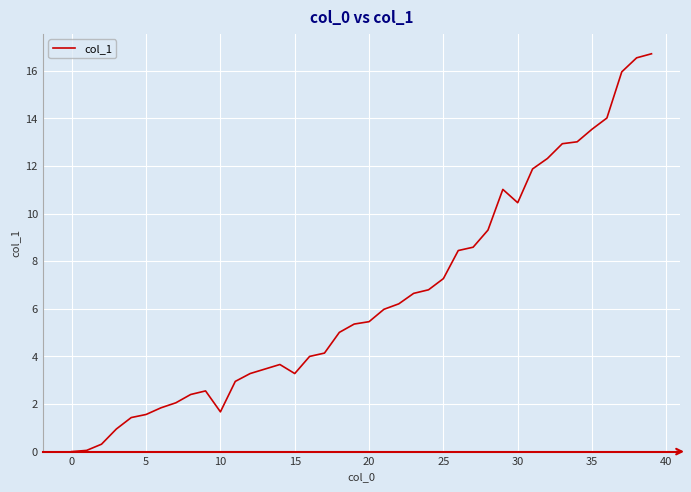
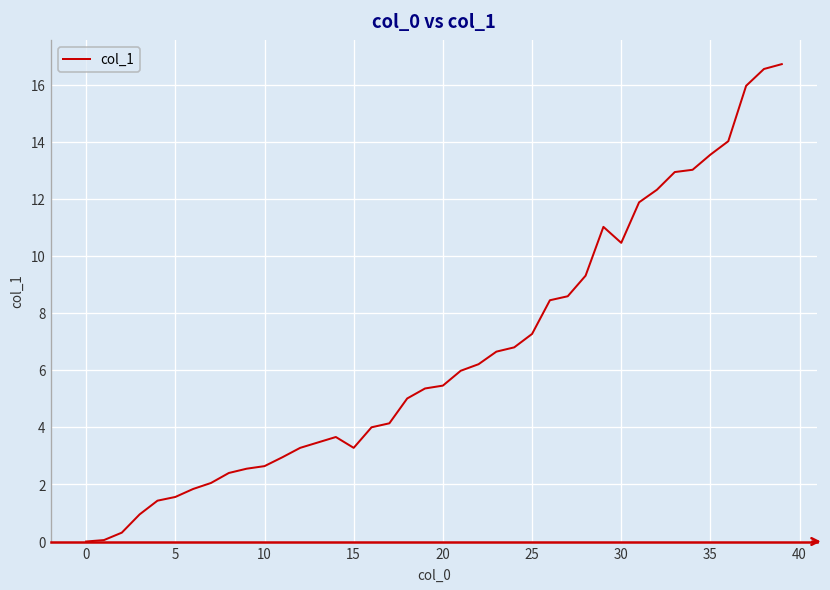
10: 1.7 -> 2.6
